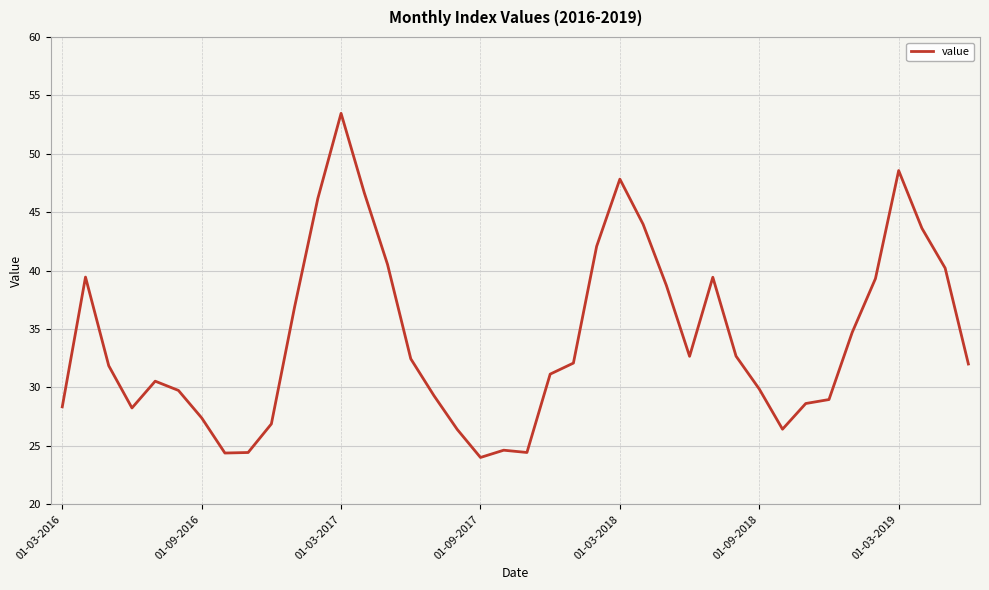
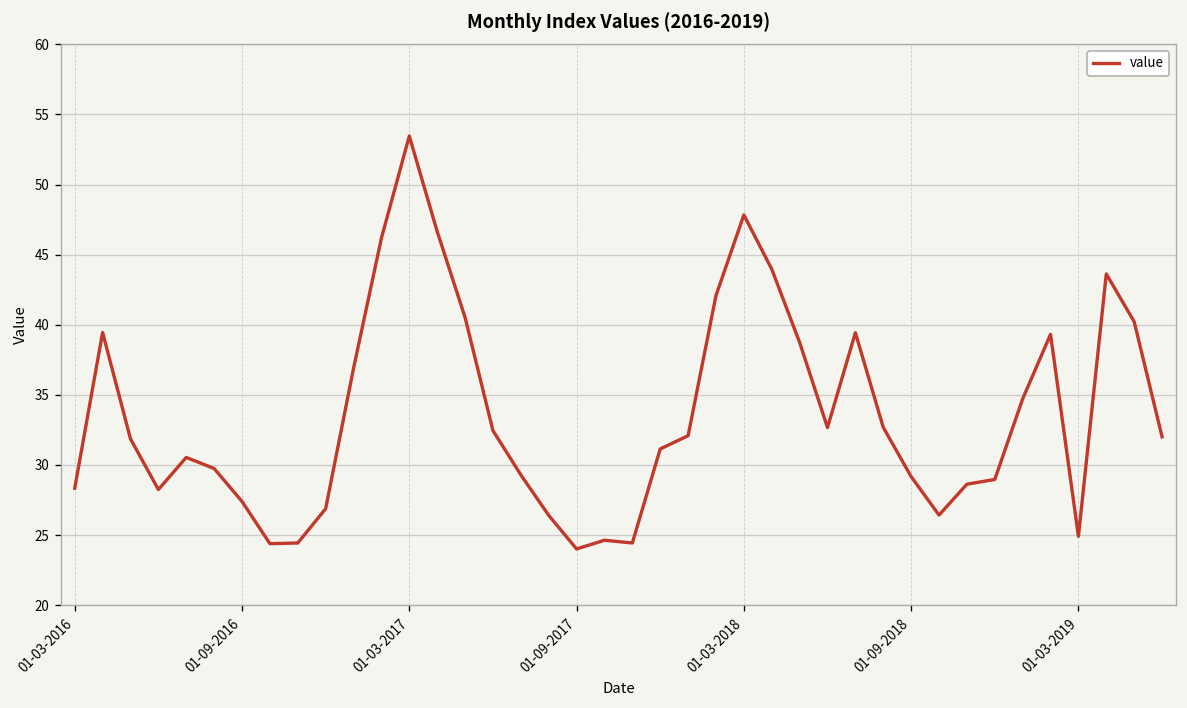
01-09-2018: 29.9 -> 29.2
01-03-2019: 48.6 -> 24.9
